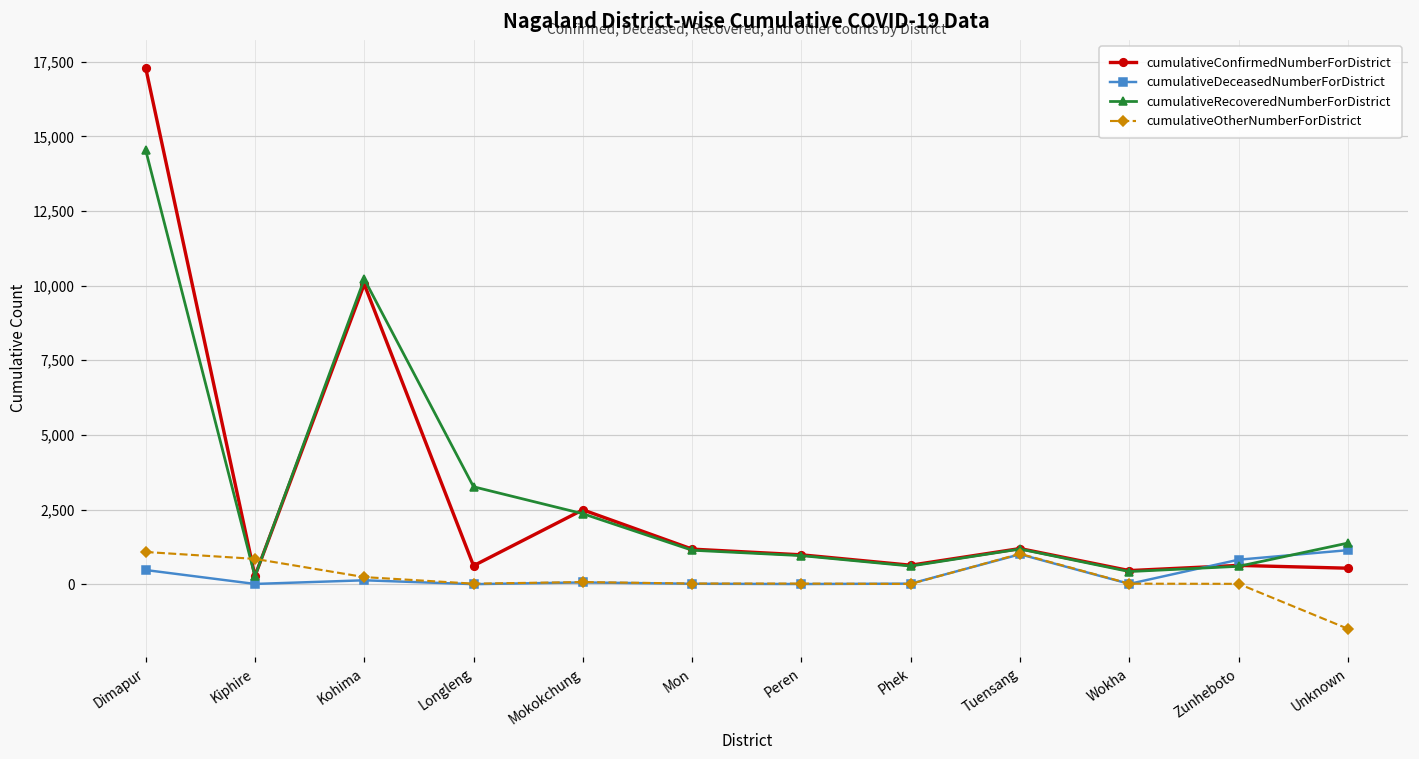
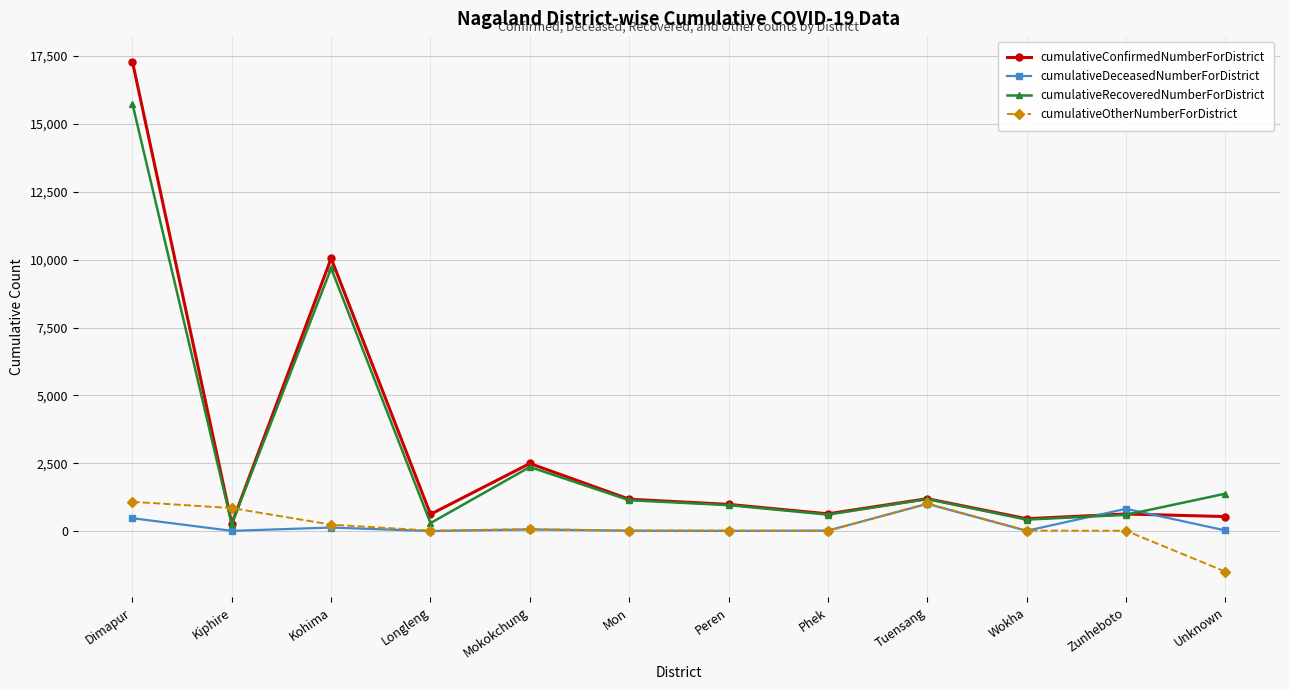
cumulativeRecoveredNumberForDistrict, Dimapur: 14,500 -> 15,700
cumulativeRecoveredNumberForDistrict, Kohima: 10,200 -> 9,700
cumulativeRecoveredNumberForDistrict, Longleng: 3,300 -> 300
cumulativeDeceasedNumberForDistrict, Unknown: 1,100 -> 0
